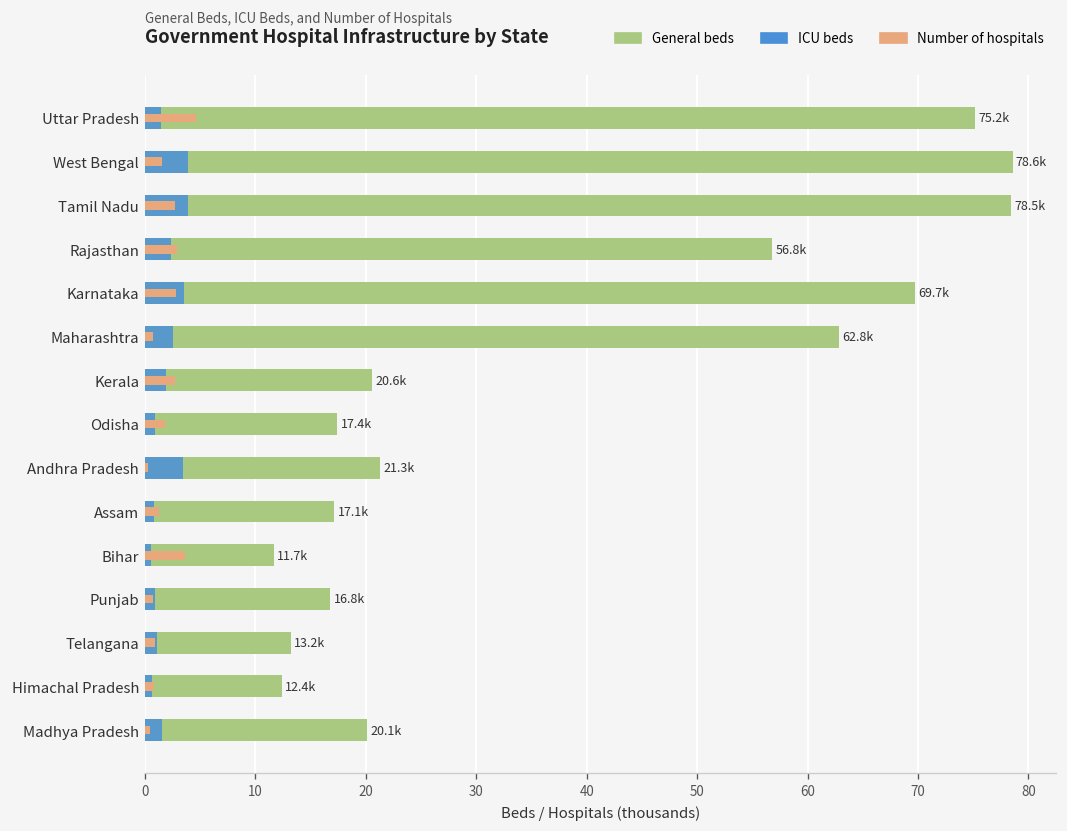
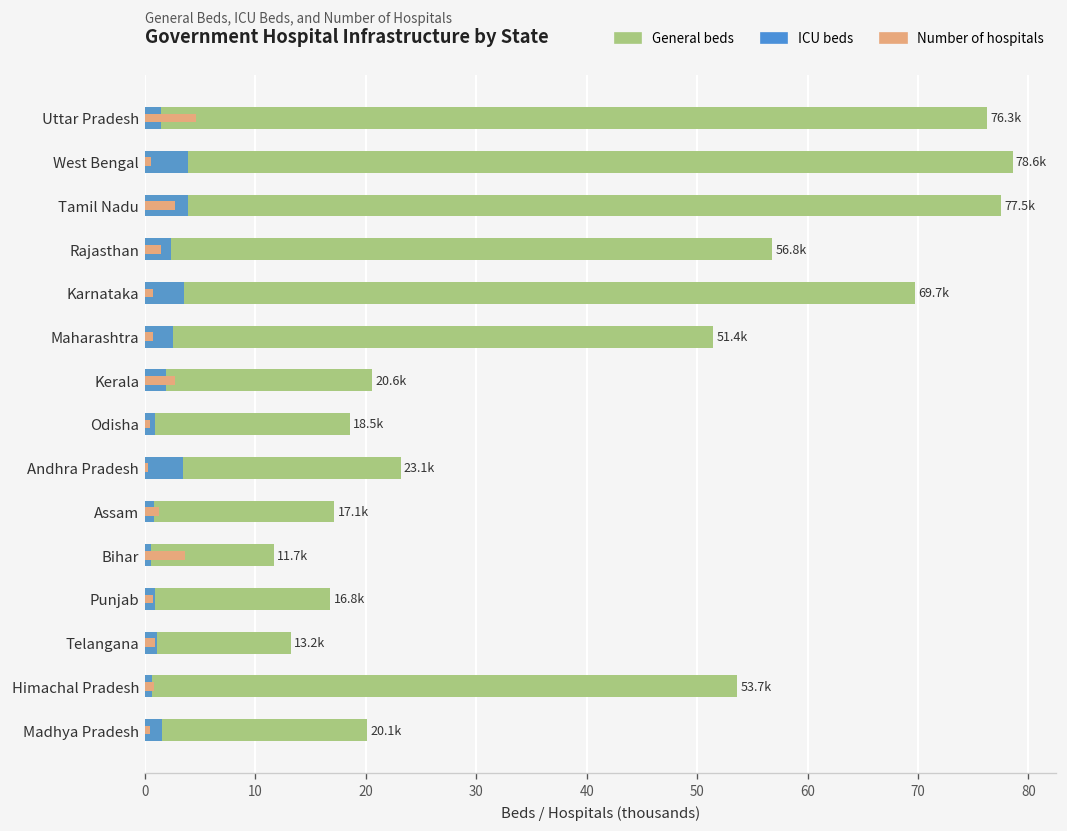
General beds, Uttar Pradesh: 75.2k -> 76.3k
Number of hospitals, West Bengal: 2 -> 1
General beds, Tamil Nadu: 78.5k -> 77.5k
Number of hospitals, Rajasthan: 3 -> 1
Number of hospitals, Karnataka: 3 -> 1
General beds, Maharashtra: 62.8k -> 51.4k
General beds, Odisha: 17.4k -> 18.5k
Number of hospitals, Odisha: 2 -> 0
General beds, Andhra Pradesh: 21.3k -> 23.1k
General beds, Himachal Pradesh: 12.4k -> 53.7k
